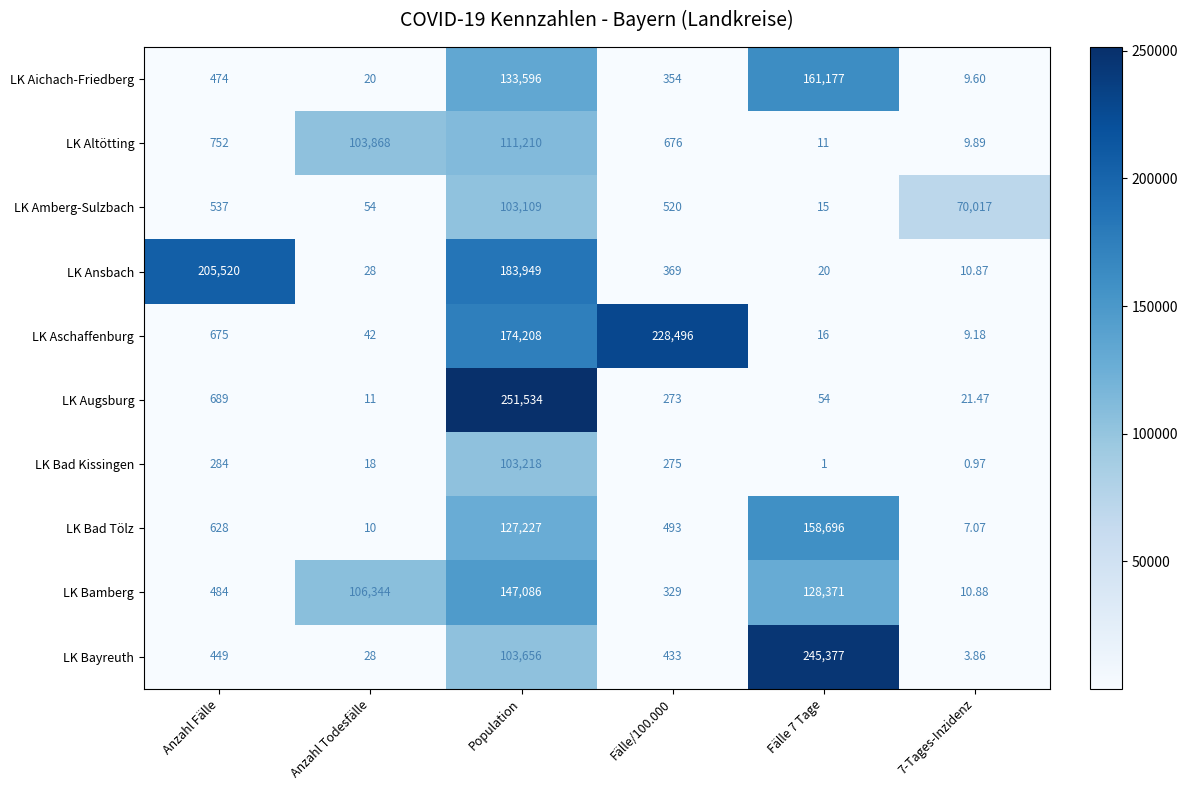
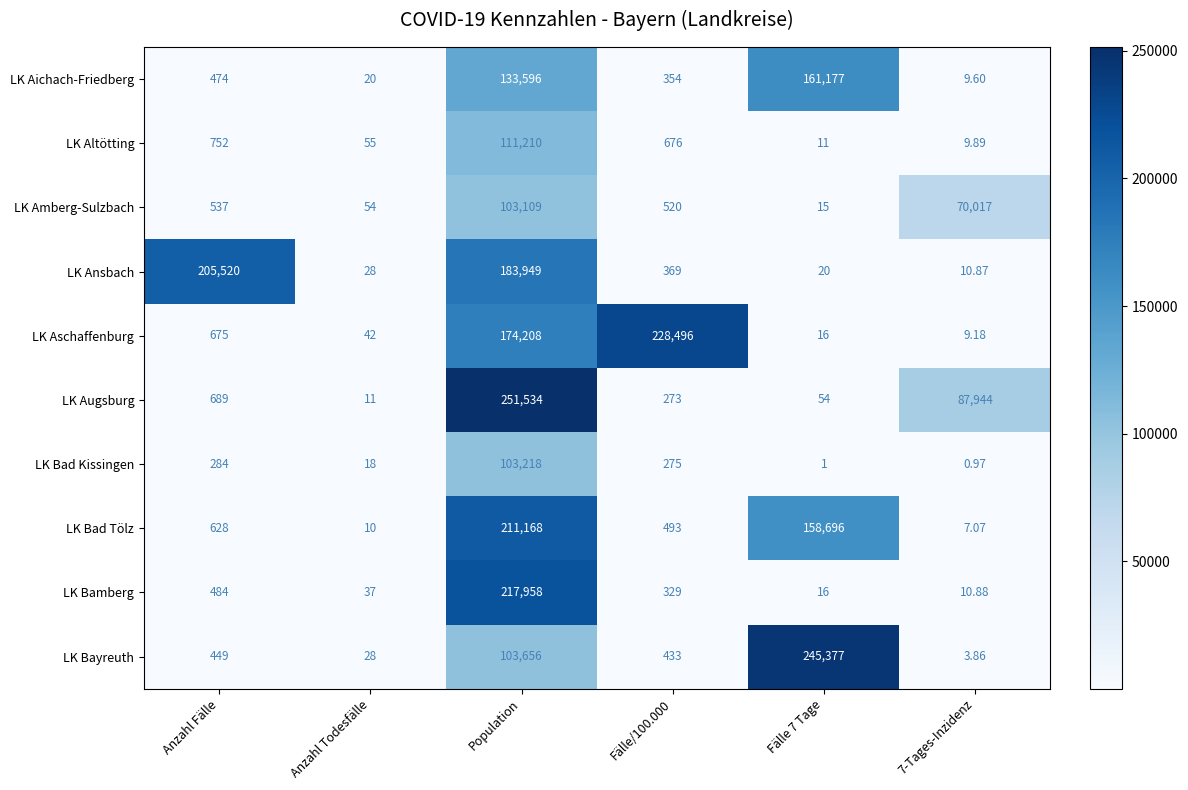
LK Altötting, Anzahl Todesfälle: 103,868 -> 55
LK Augsburg, 7-Tages-Inzidenz: 21.47 -> 87,944
LK Bad Tölz, Population: 127,227 -> 211,168
LK Bamberg, Anzahl Todesfälle: 106,344 -> 37
LK Bamberg, Population: 147,086 -> 217,958
LK Bamberg, Fälle 7 Tage: 128,371 -> 16
